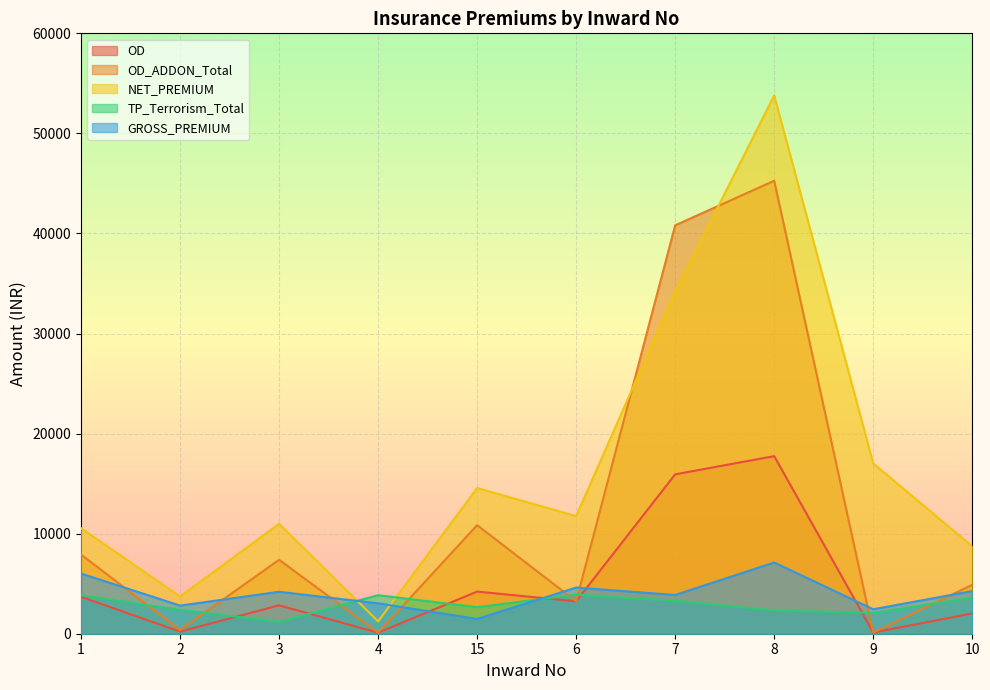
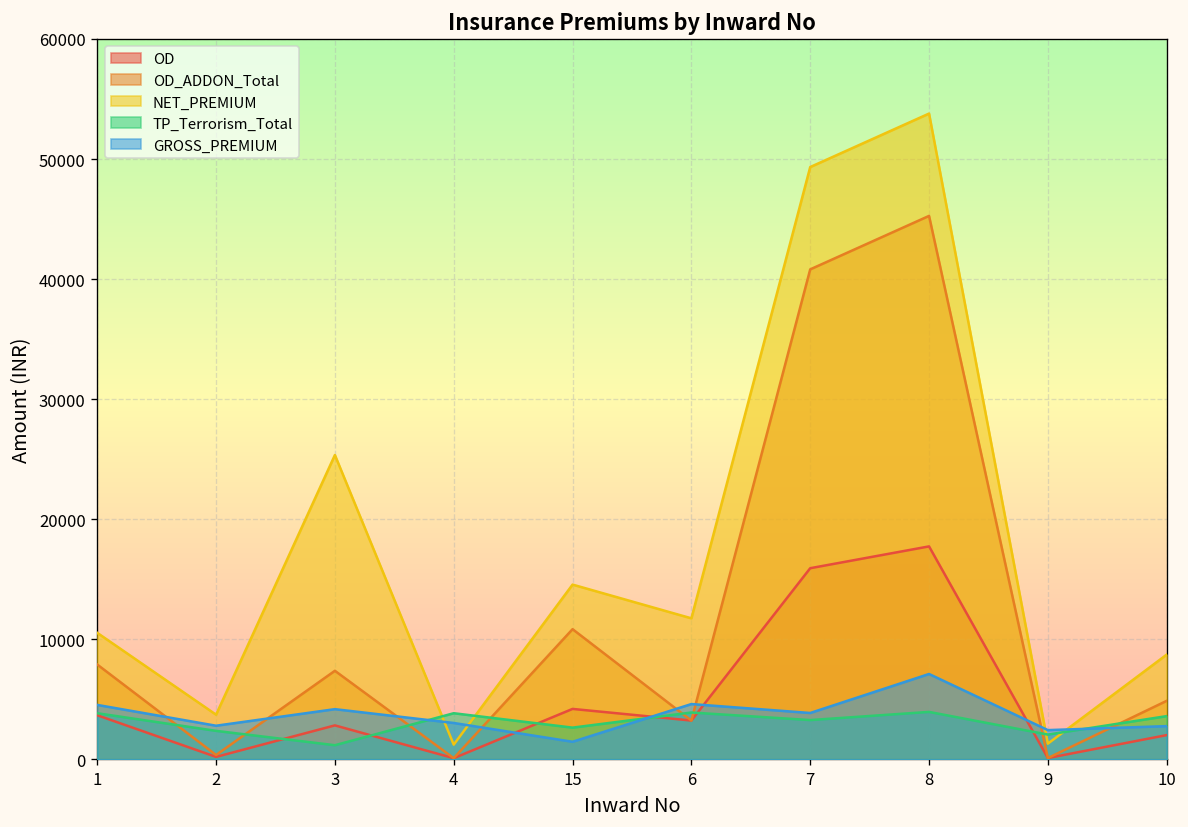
GROSS_PREMIUM, 1: 6000 -> 4500
NET_PREMIUM, 3: 11000 -> 25400
NET_PREMIUM, 7: 34200 -> 49300
TP_Terrorism_Total, 8: 2300 -> 4000
NET_PREMIUM, 9: 17000 -> 1300
GROSS_PREMIUM, 10: 4300 -> 2800
